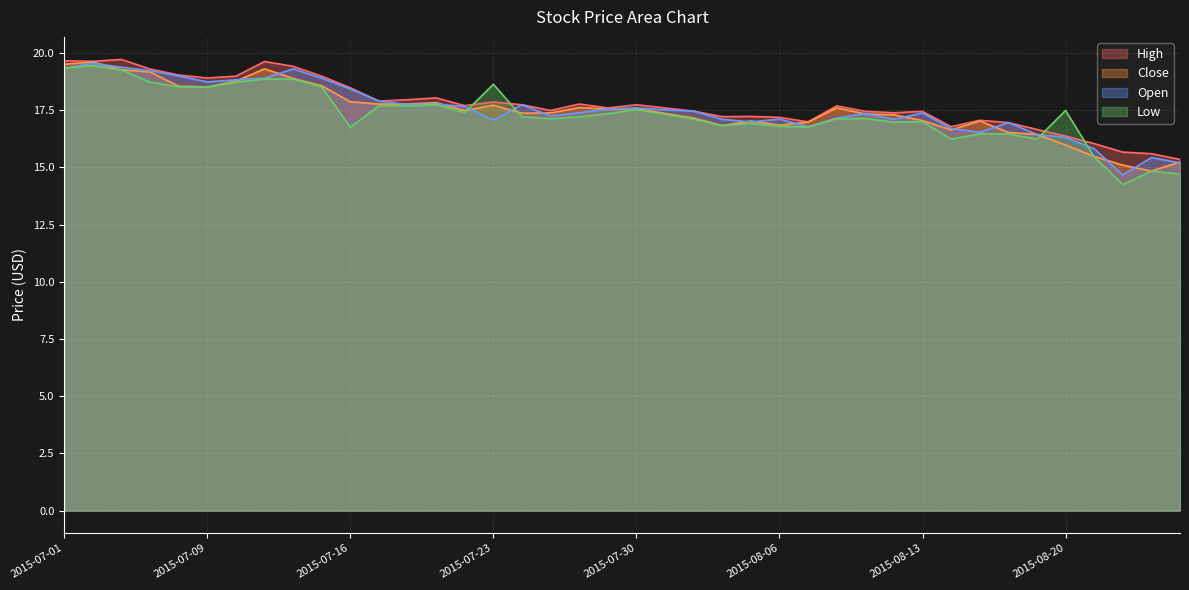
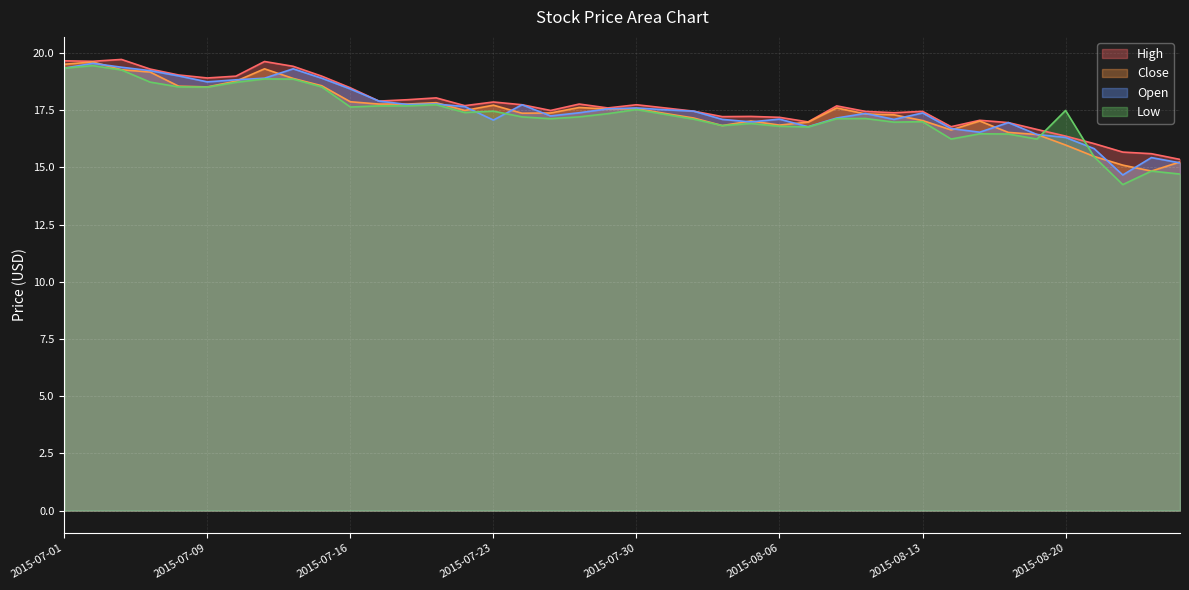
Low, 2015-07-16: 16.8 -> 17.6
Low, 2015-07-23: 18.6 -> 17.5
